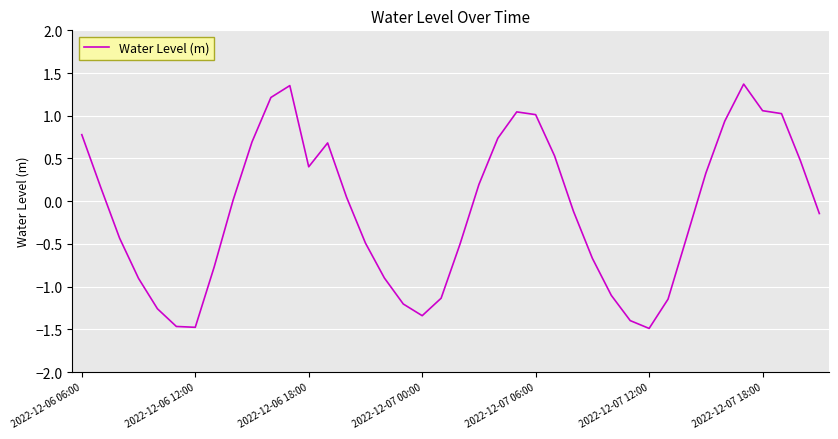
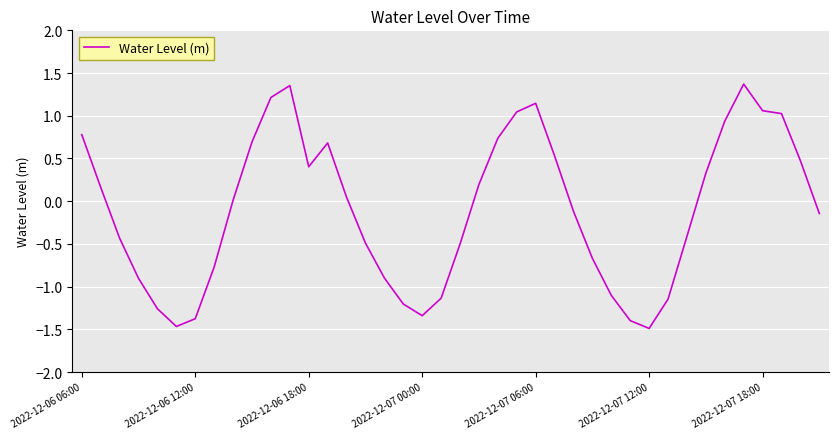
2022-12-06 12:00: -1.5 -> -1.4
2022-12-07 06:00: 1.0 -> 1.1
